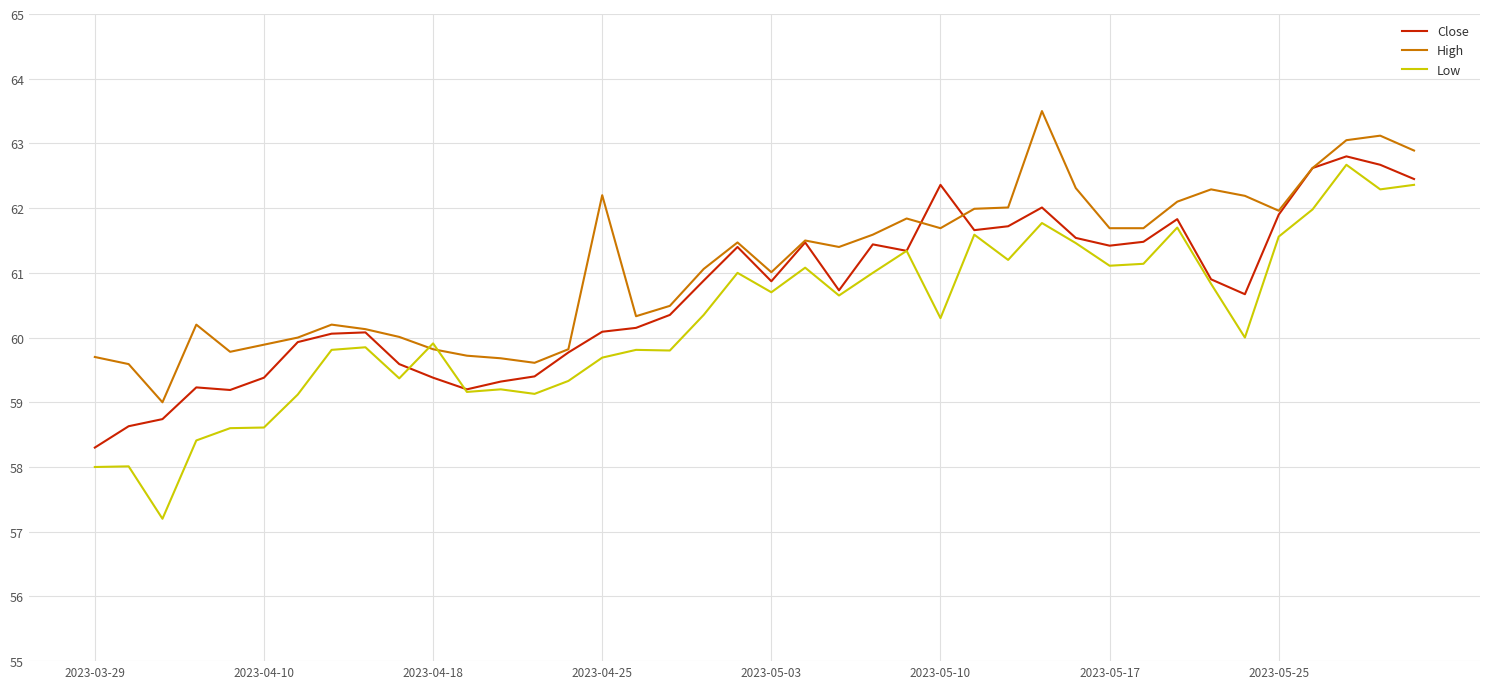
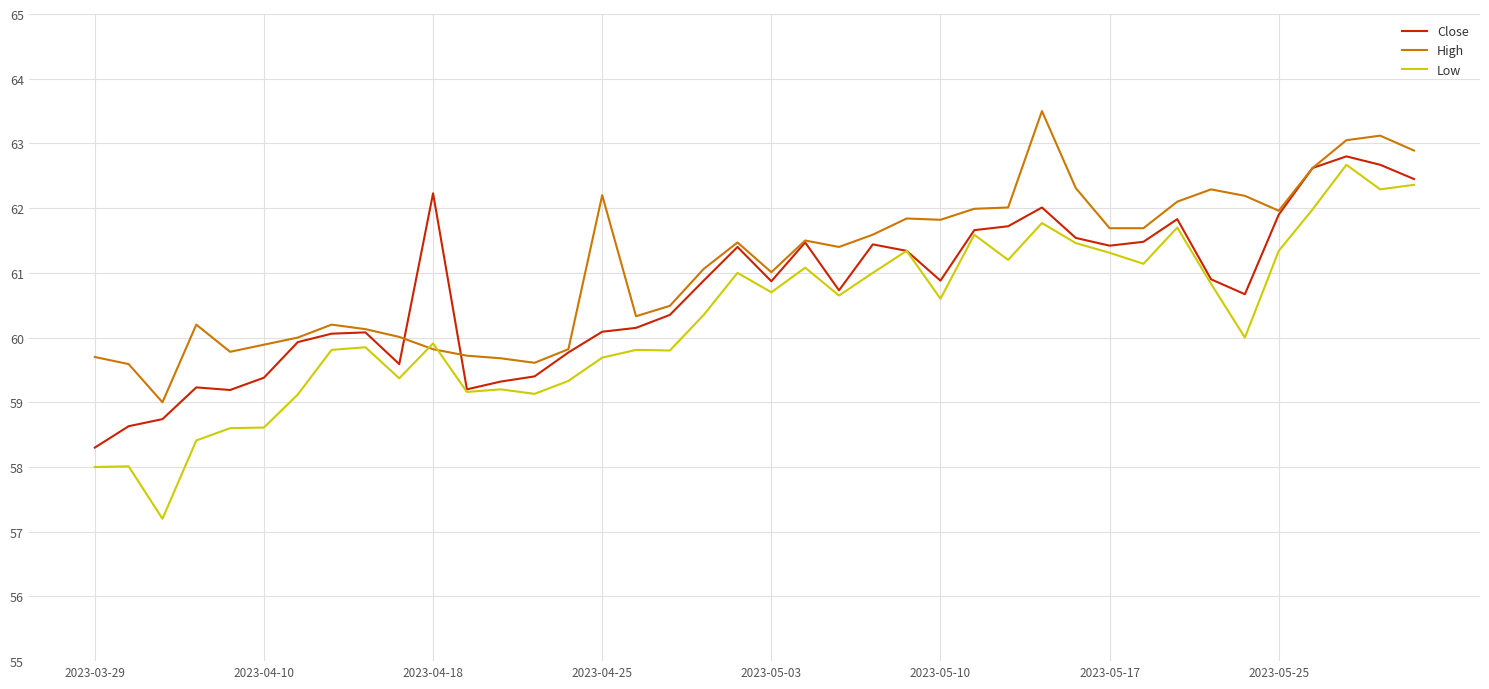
Close, 2023-04-18: 59.4 -> 62.2
Close, 2023-05-10: 62.4 -> 60.9
High, 2023-05-10: 61.7 -> 61.8
Low, 2023-05-10: 60.3 -> 60.6
Low, 2023-05-17: 61.1 -> 61.3
Low, 2023-05-25: 61.6 -> 61.3
